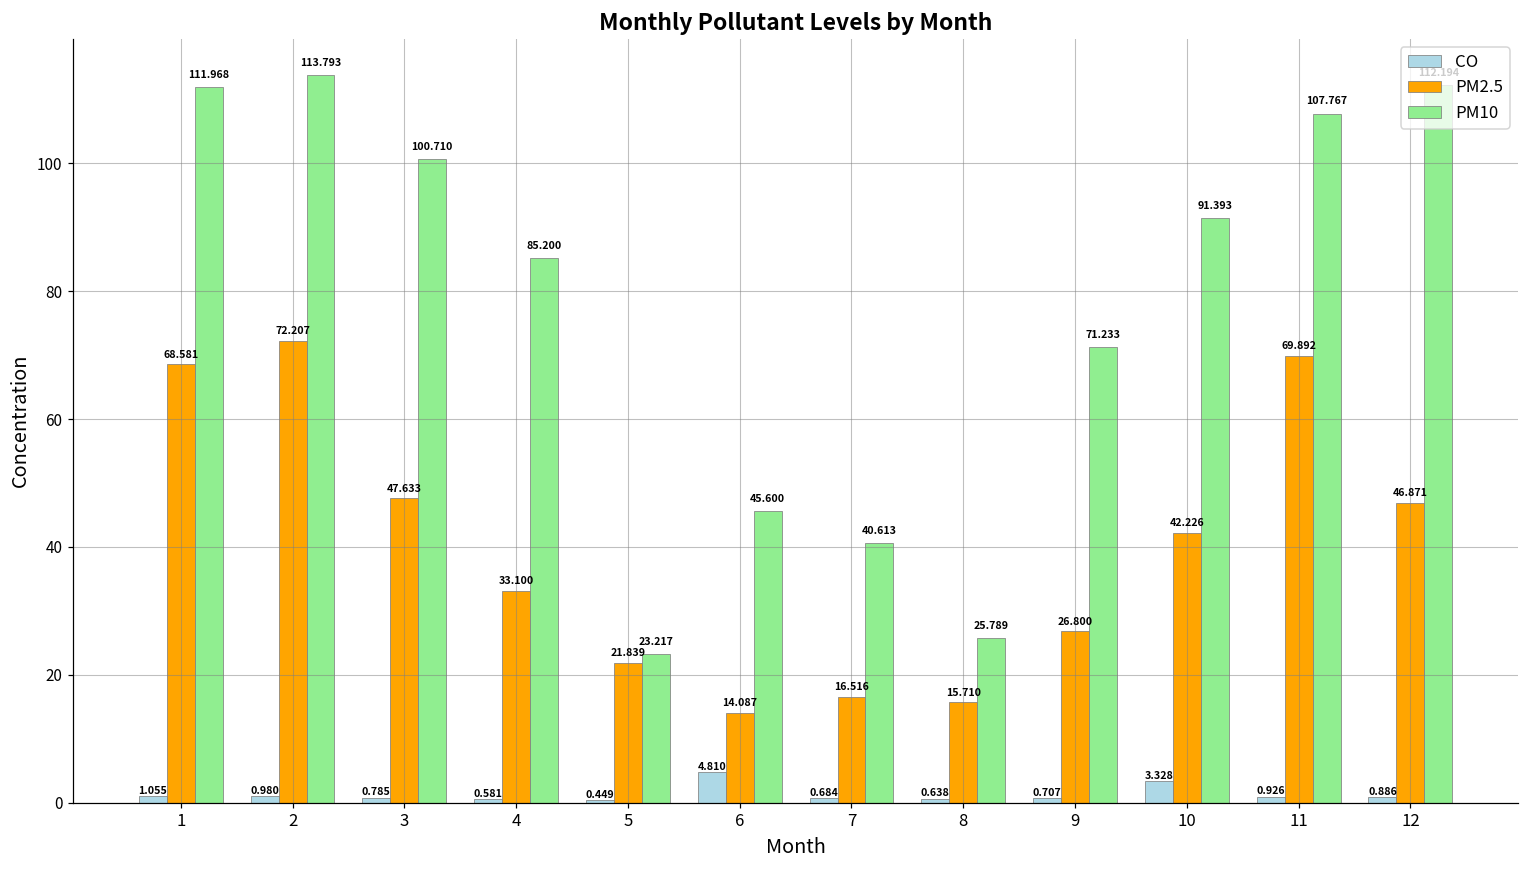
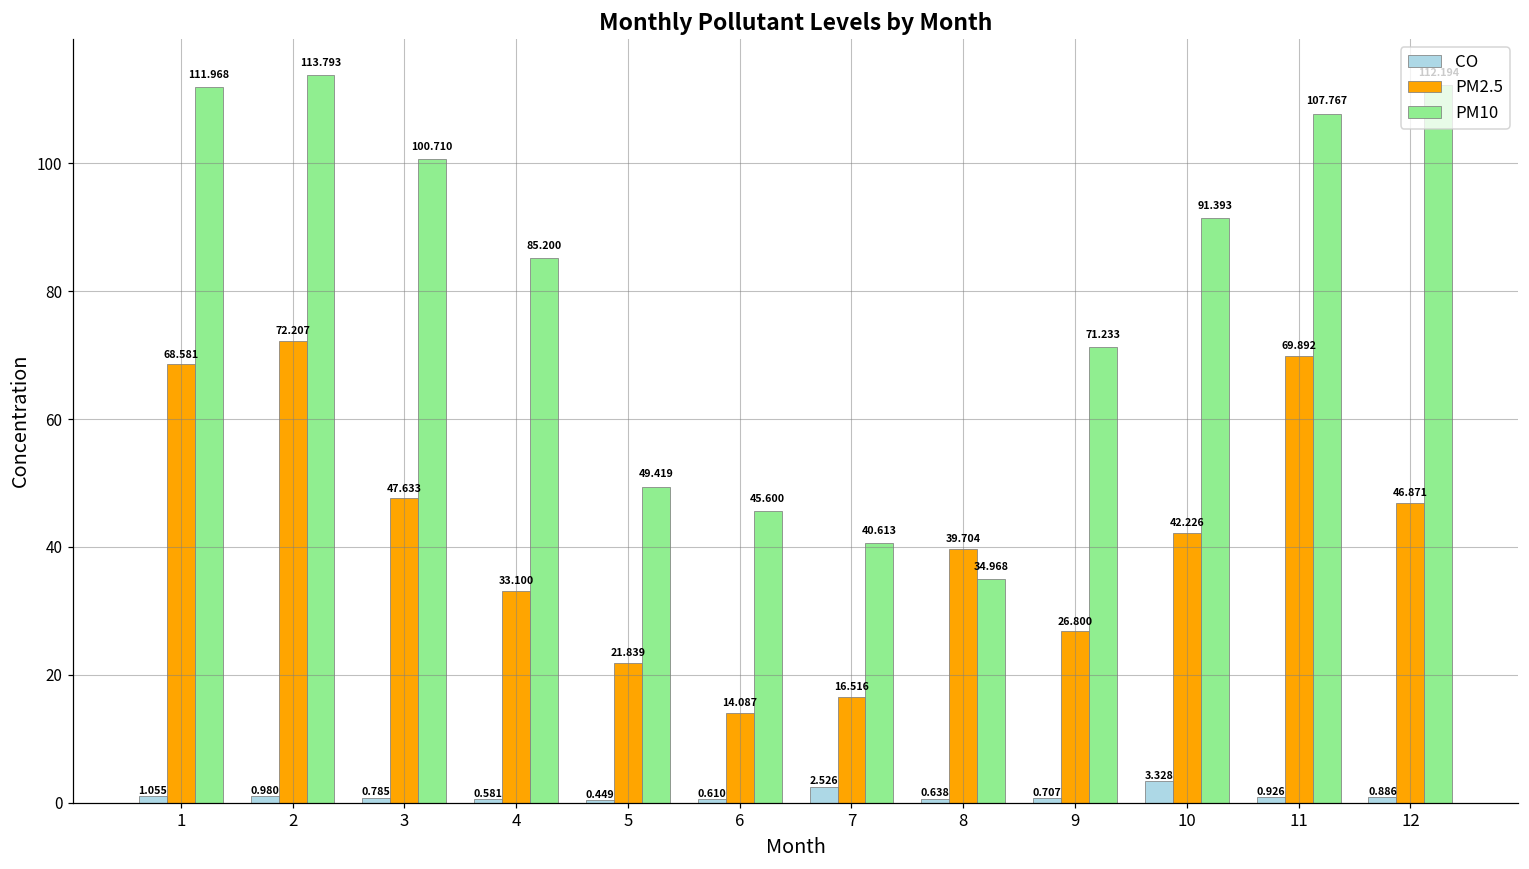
PM10, 5: 23.217 -> 49.419
CO, 6: 4.810 -> 0.610
CO, 7: 0.684 -> 2.526
PM2.5, 8: 15.710 -> 39.704
PM10, 8: 25.789 -> 34.968
